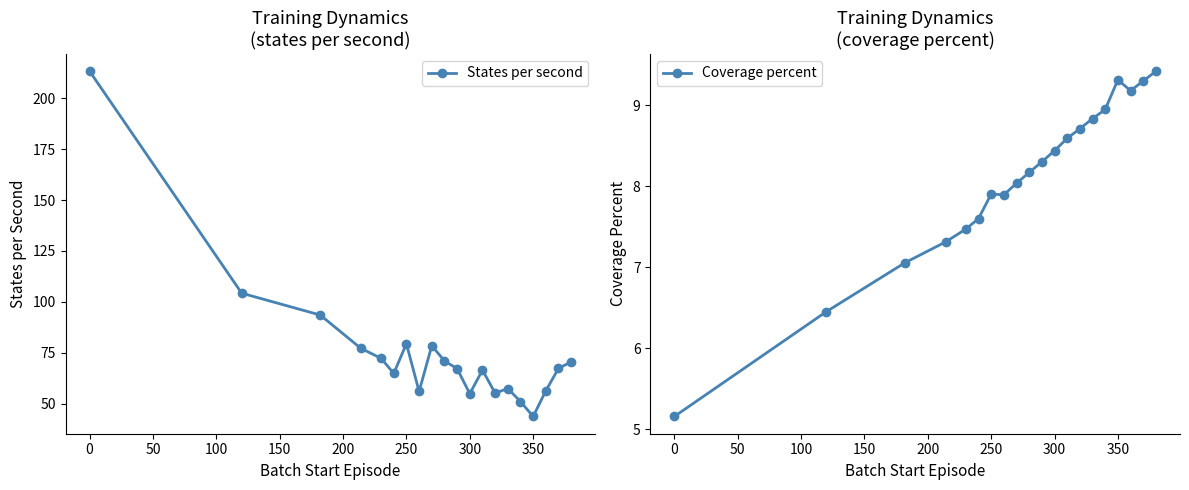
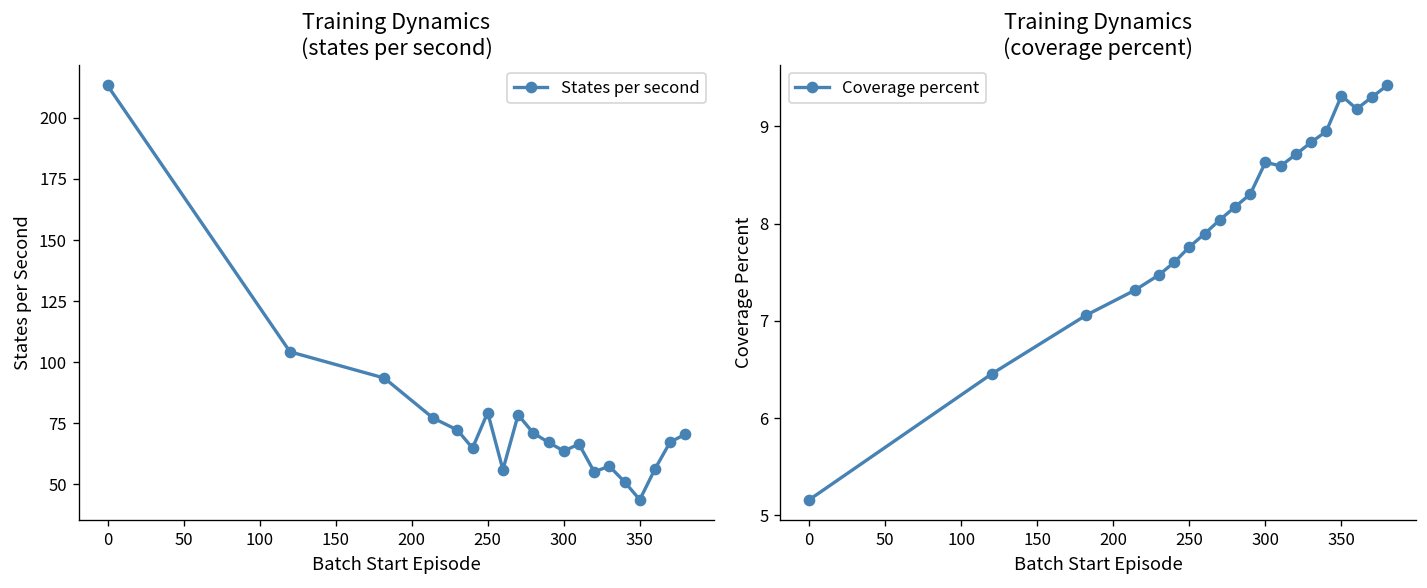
Training Dynamics (states per second), 300: 55 -> 64
Training Dynamics (coverage percent), 250: 7.9 -> 7.8
Training Dynamics (coverage percent), 300: 8.4 -> 8.6
